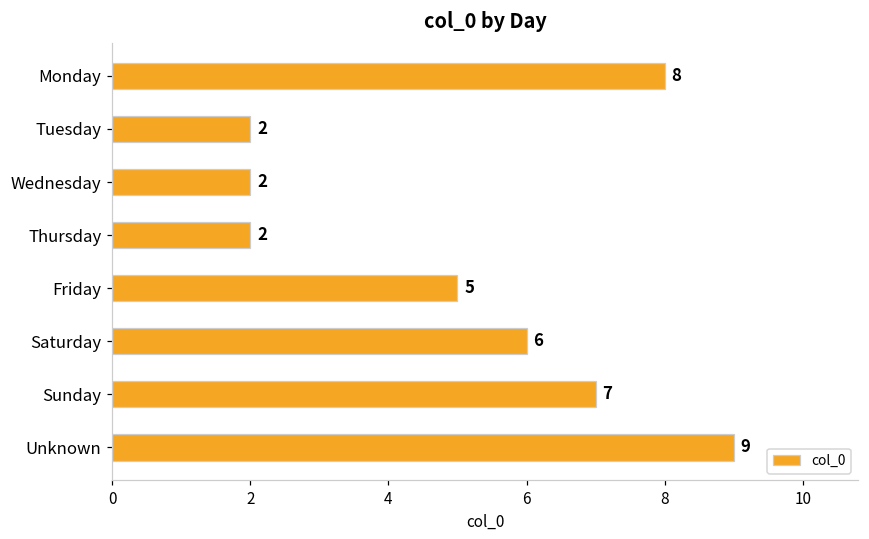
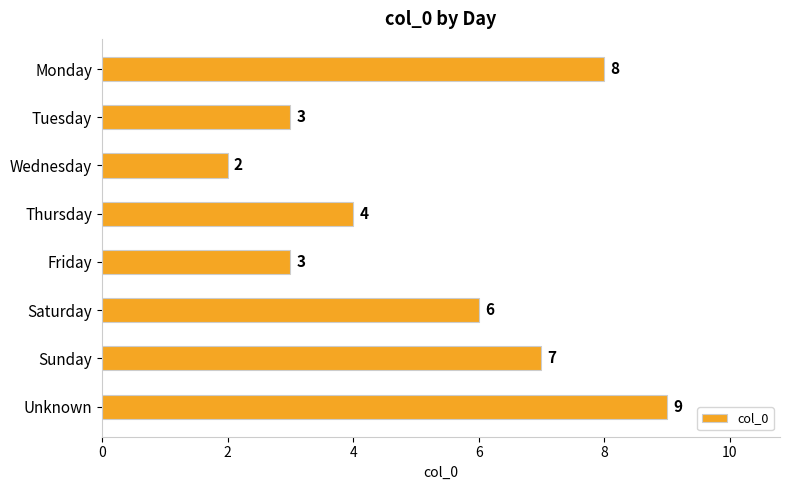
Tuesday: 2 -> 3
Thursday: 2 -> 4
Friday: 5 -> 3
